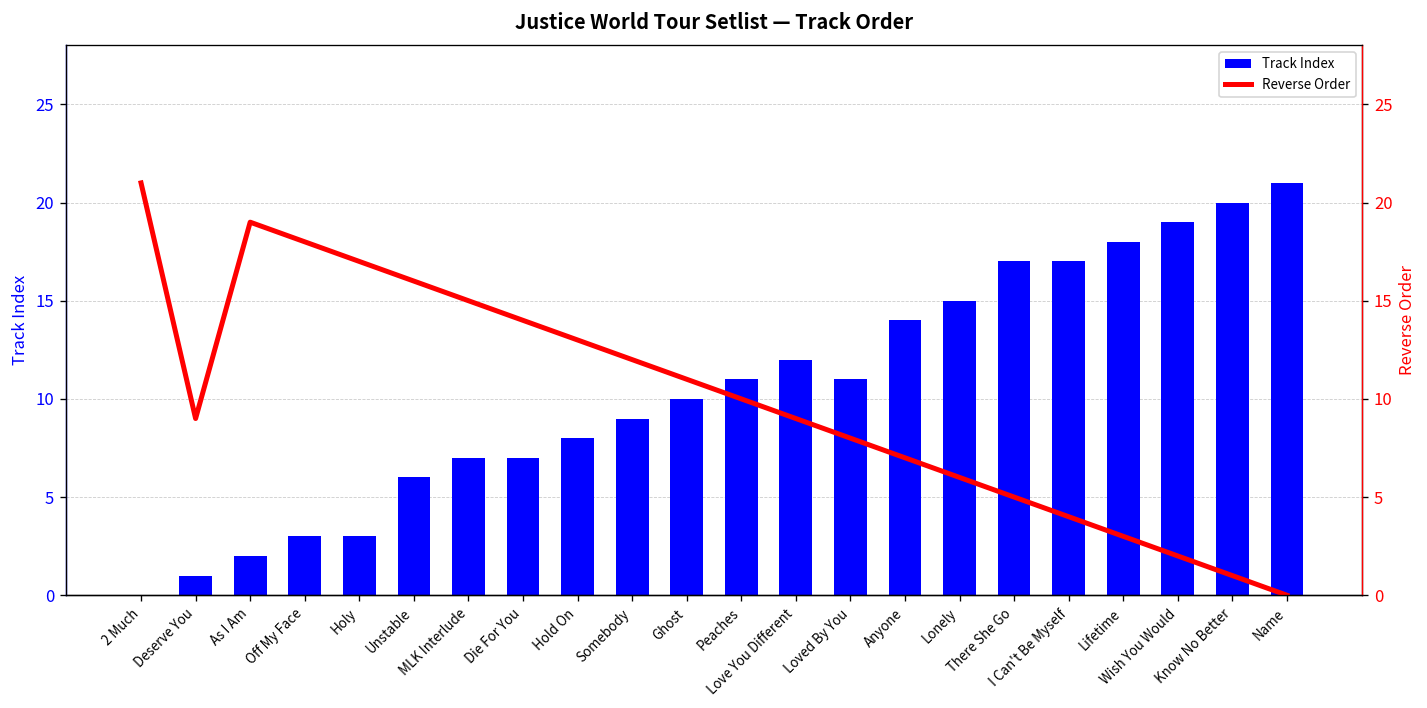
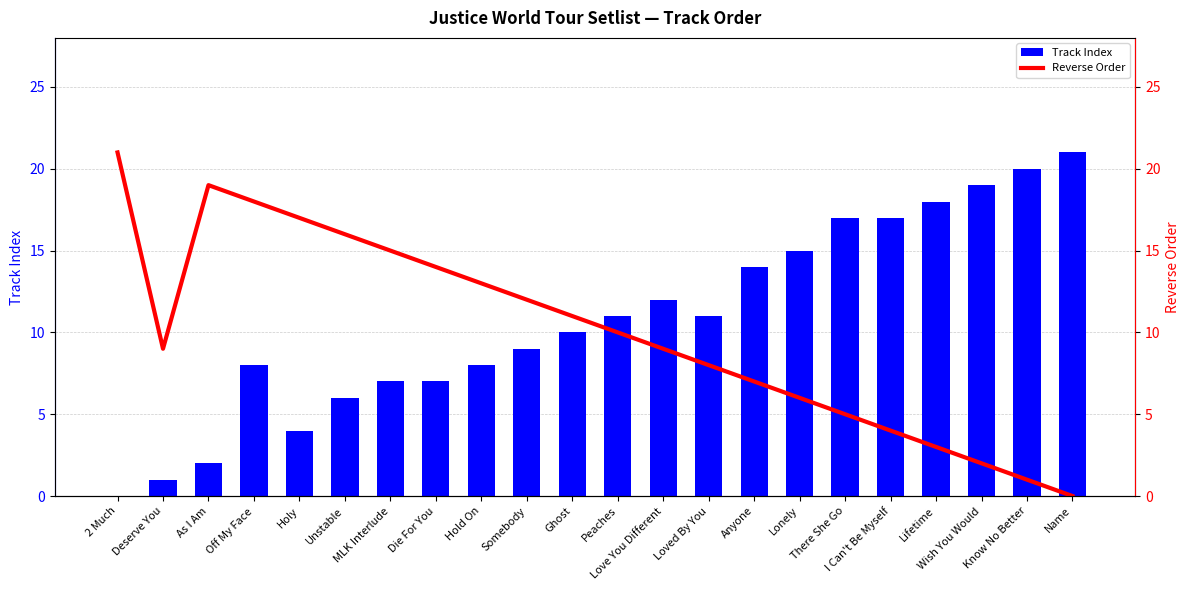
Track Index, Off My Face: 3 -> 8
Track Index, Holy: 3 -> 4
